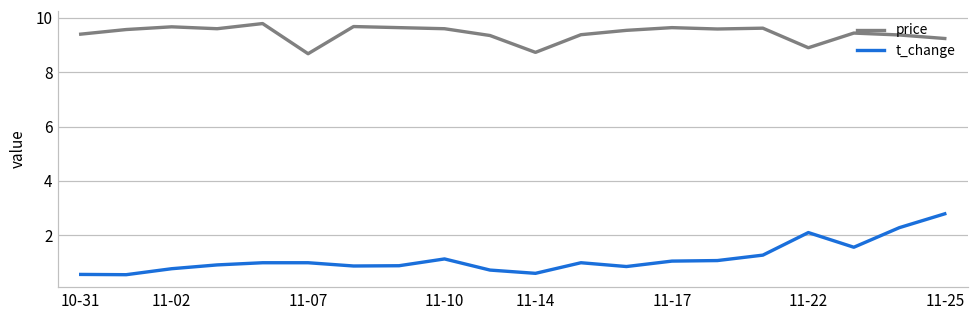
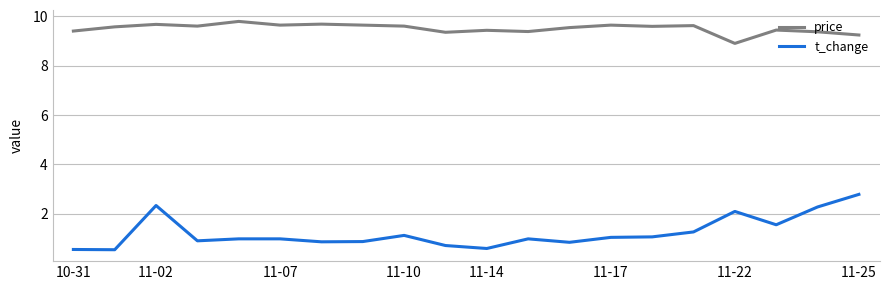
t_change, 11-02: 0.8 -> 2.3
price, 11-07: 8.7 -> 9.6
price, 11-14: 8.7 -> 9.4
